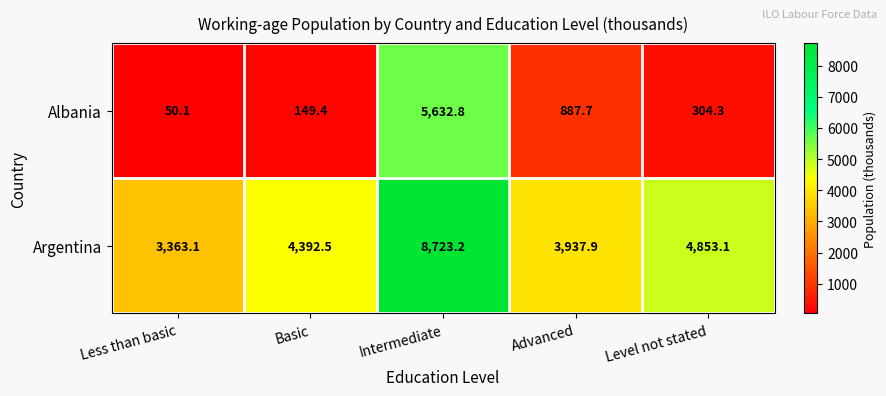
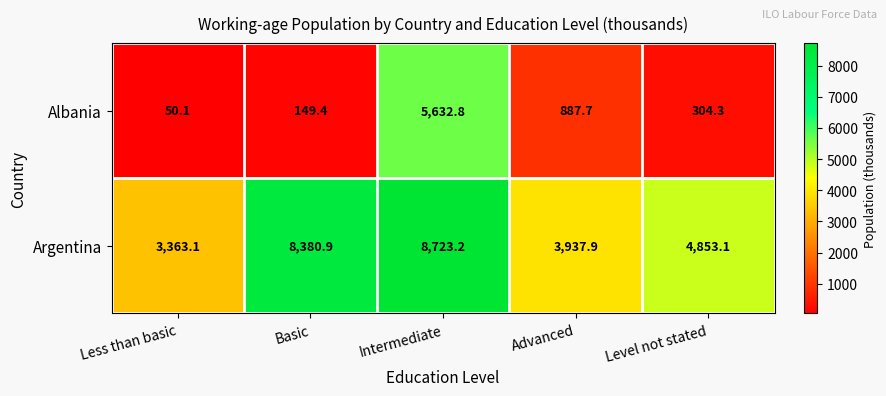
Argentina, Basic: 4,392.5 -> 8,380.9
